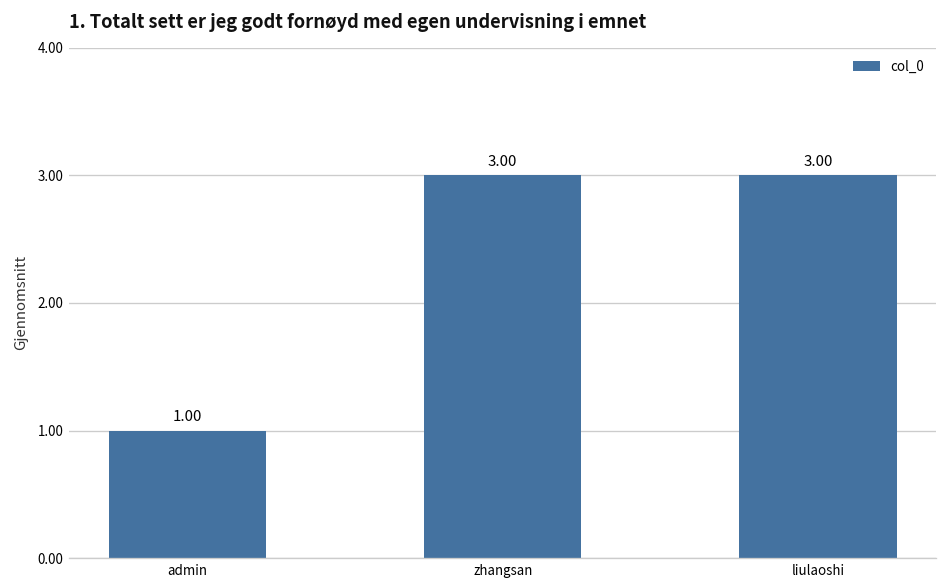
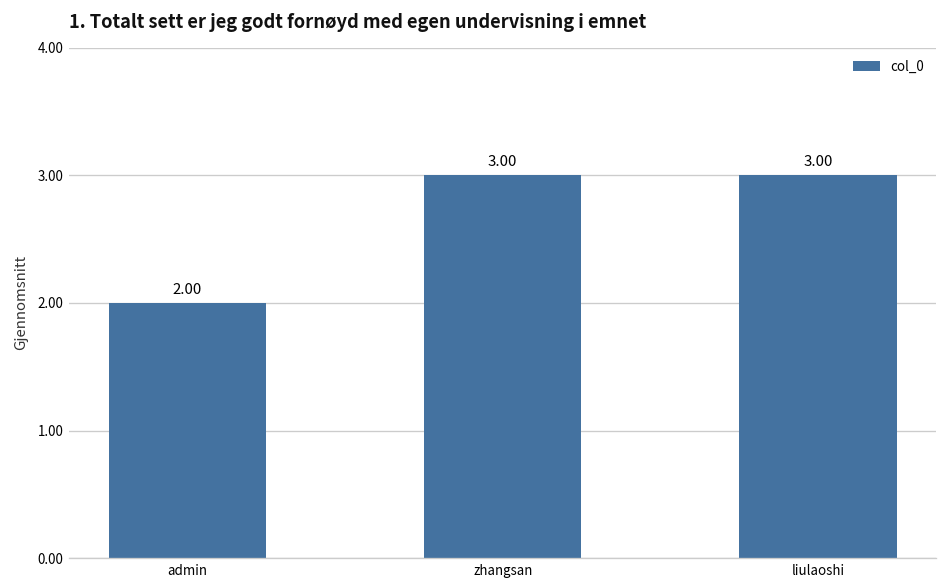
admin: 1.00 -> 2.00
